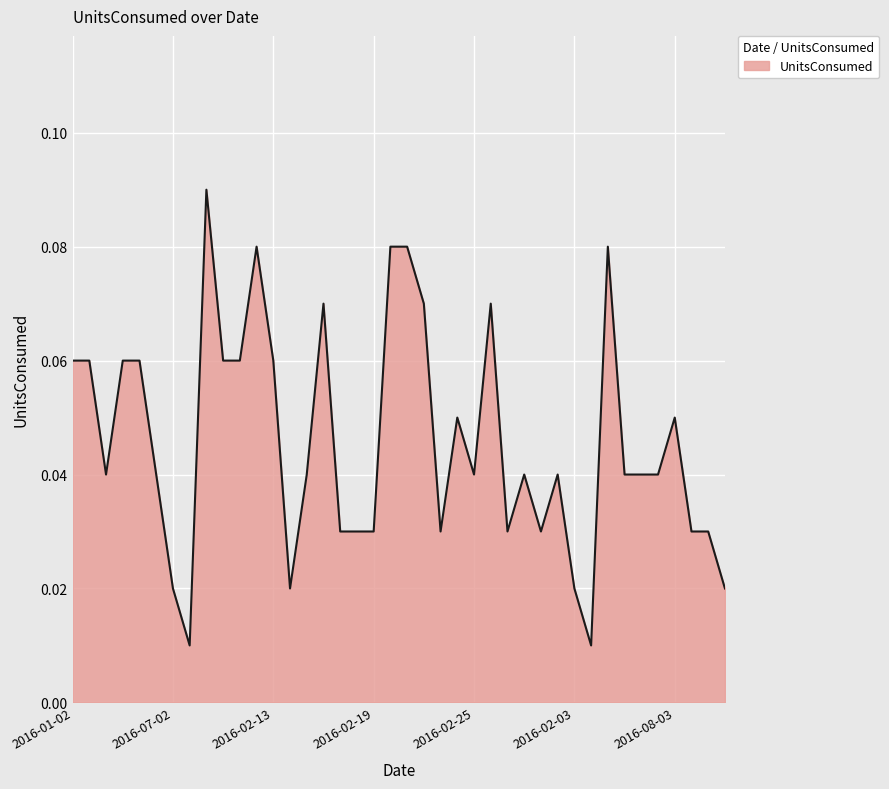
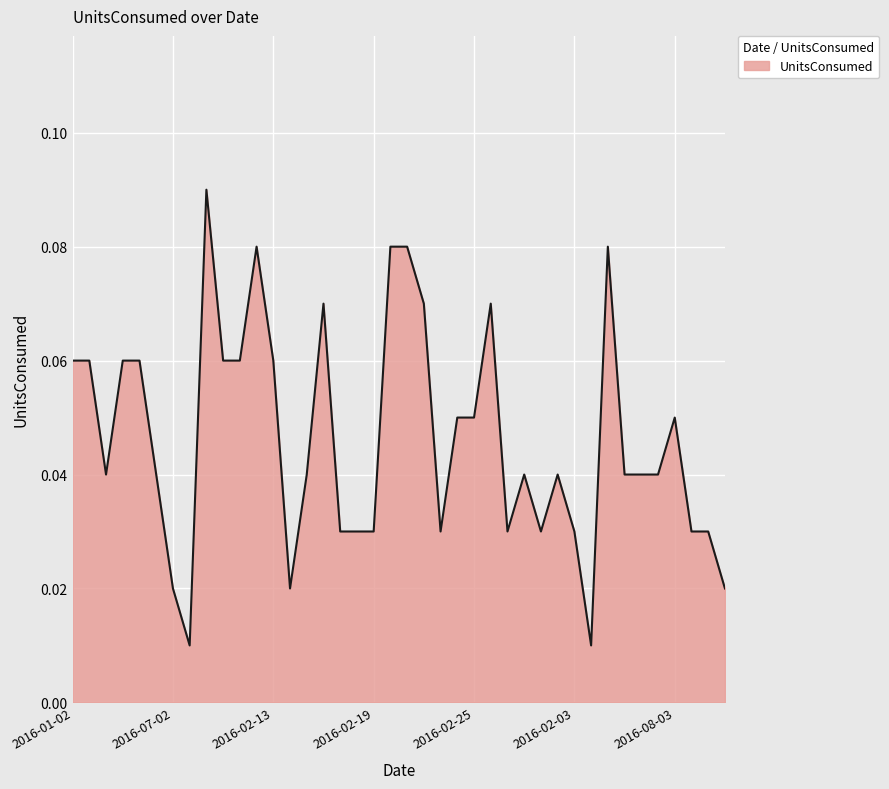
2016-02-25: 0.04 -> 0.05
2016-02-03: 0.02 -> 0.03
